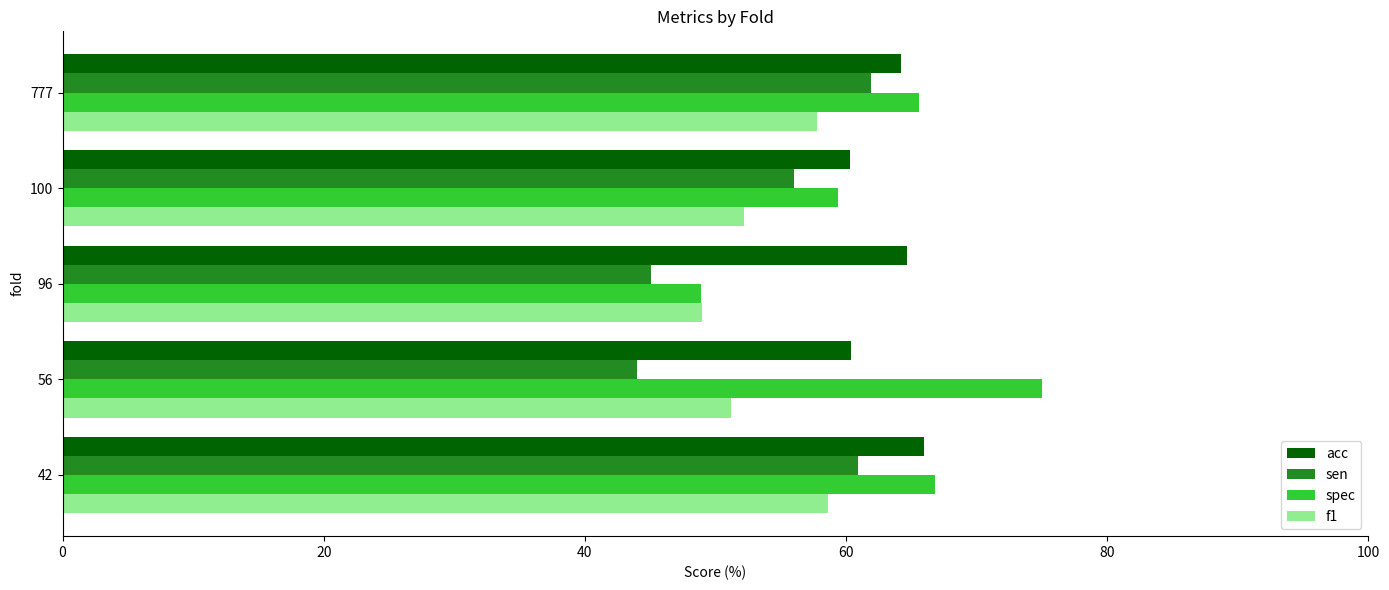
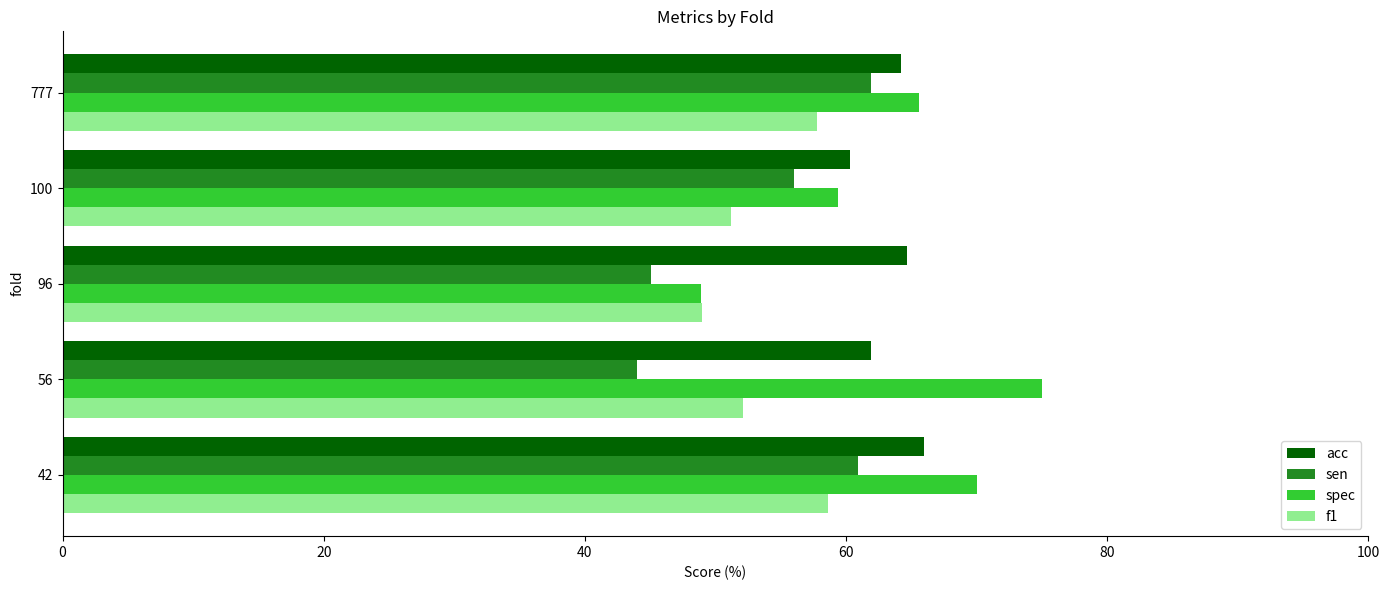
f1, 100: 52.2 -> 51.2
acc, 56: 60.4 -> 61.9
f1, 56: 51.2 -> 52.1
spec, 42: 66.8 -> 70.0
